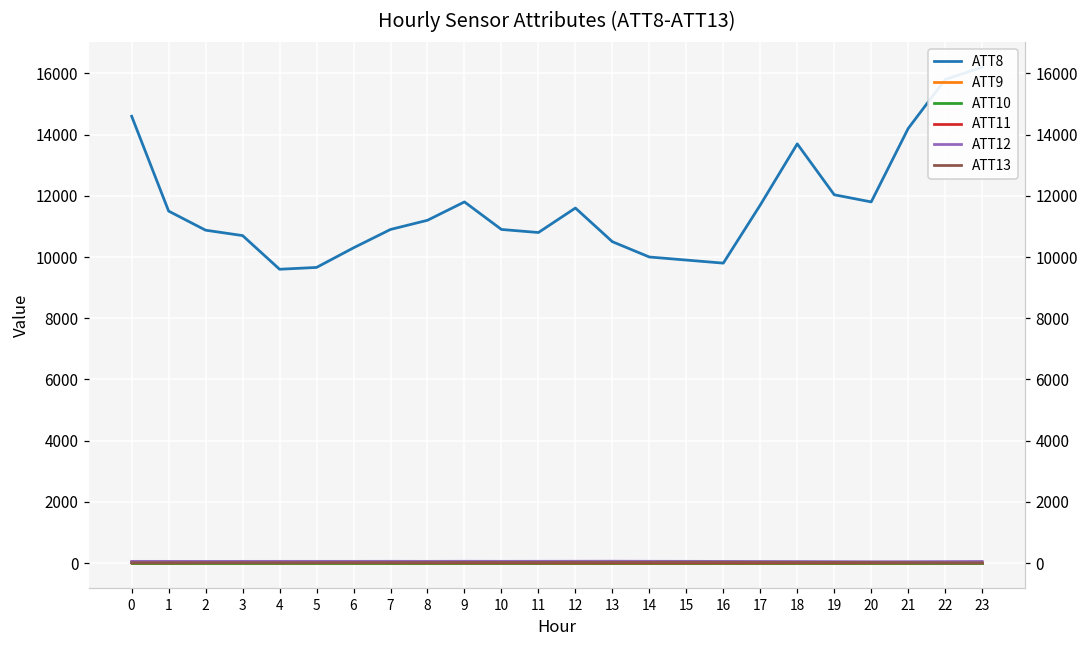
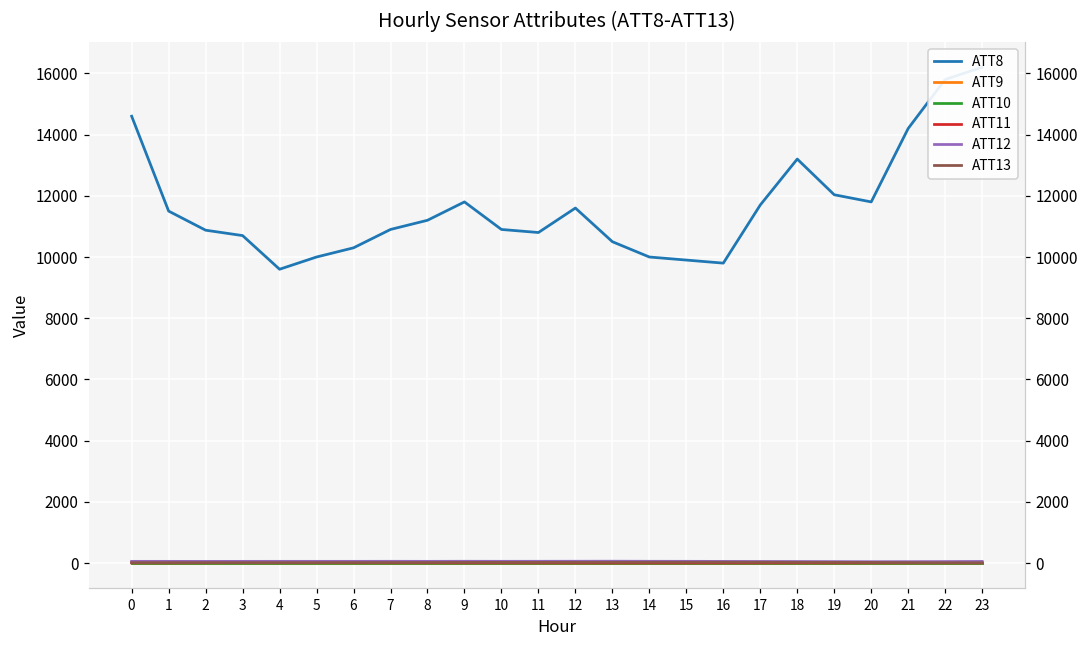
ATT8, 5: 9700 -> 10000
ATT8, 18: 13700 -> 13200
